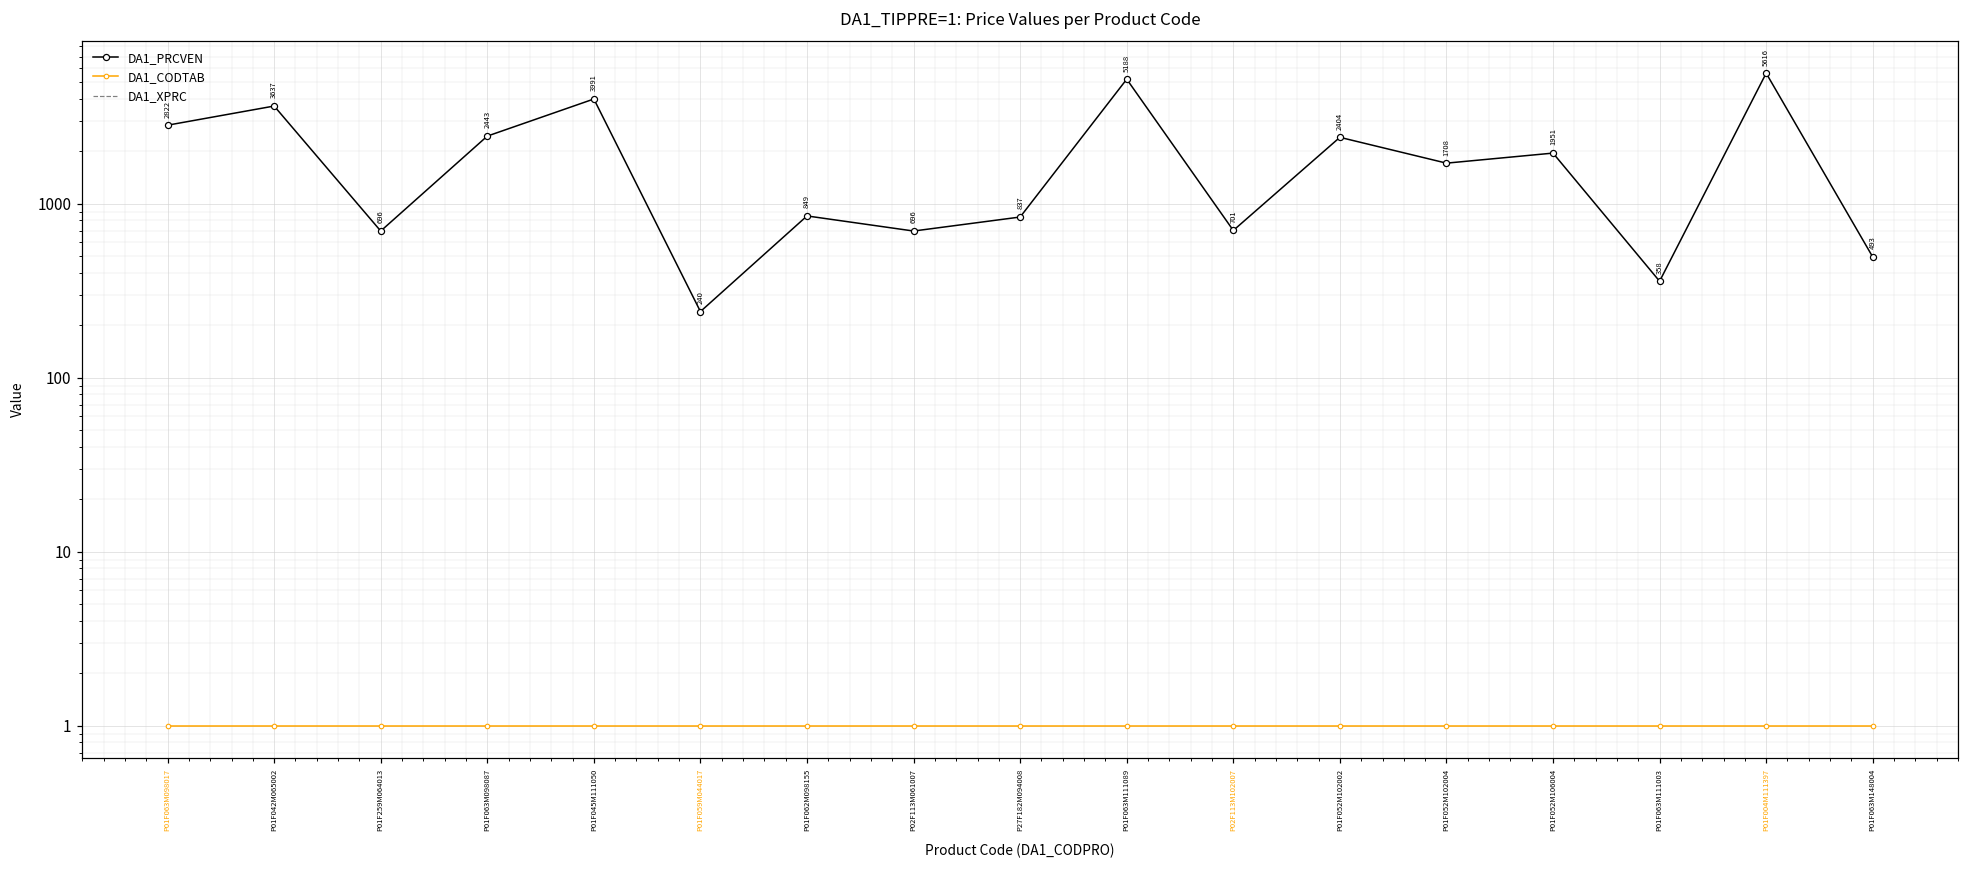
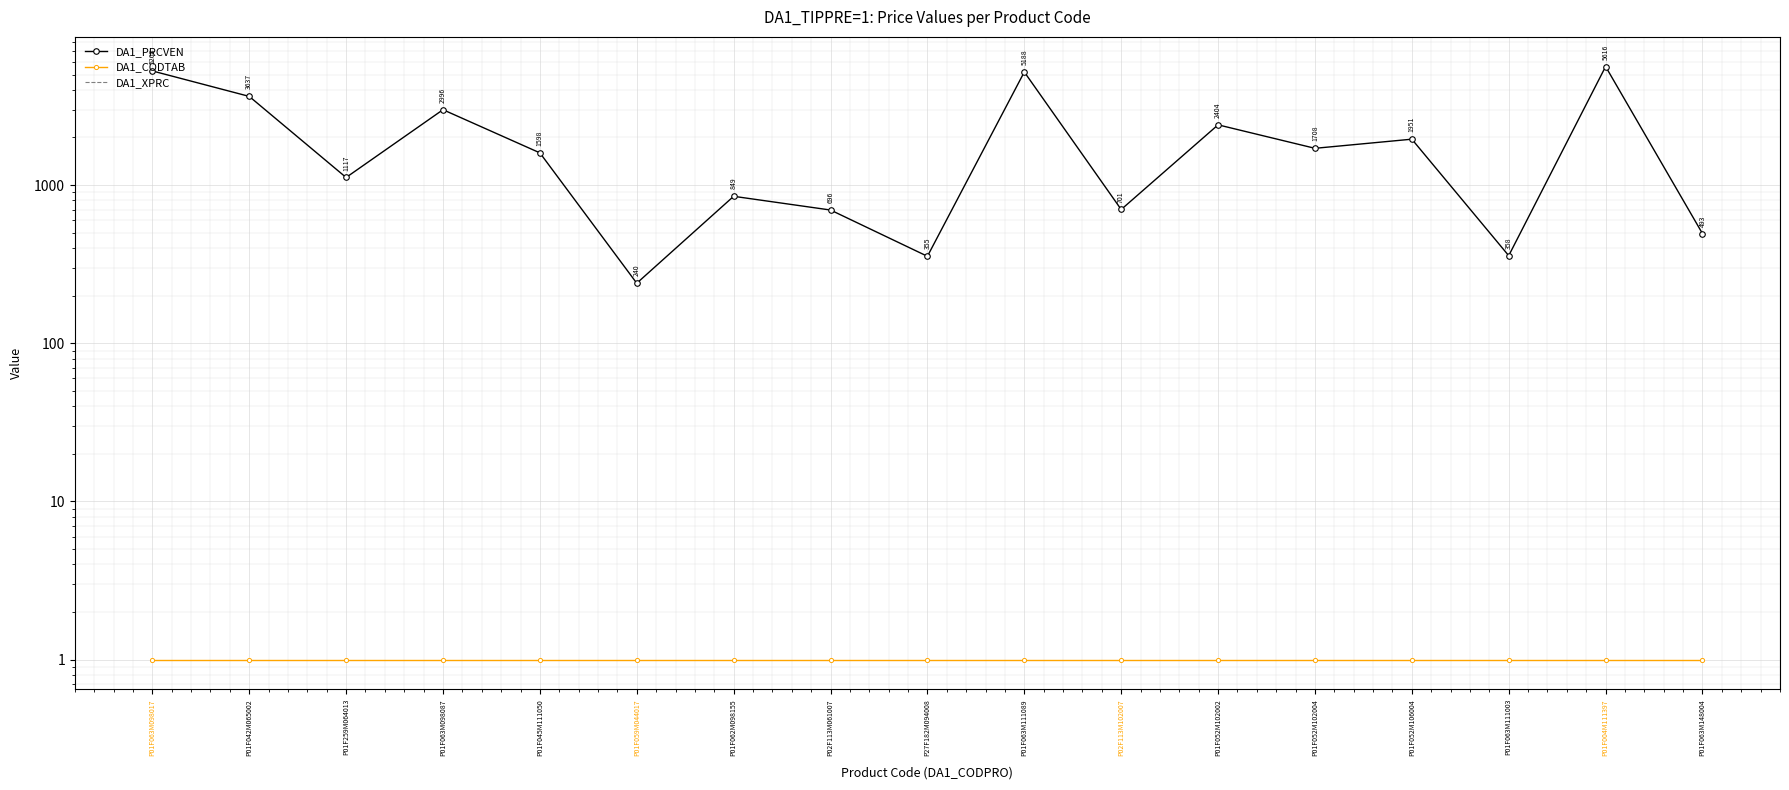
DA1_PRCVEN, P01F063M098017: 2822 -> 5268
DA1_PRCVEN, P01F259M064013: 696 -> 1117
DA1_PRCVEN, P01F063M098087: 2443 -> 2996
DA1_PRCVEN, P01F045M111050: 3991 -> 1598
DA1_PRCVEN, P27F182M094008: 837 -> 355
